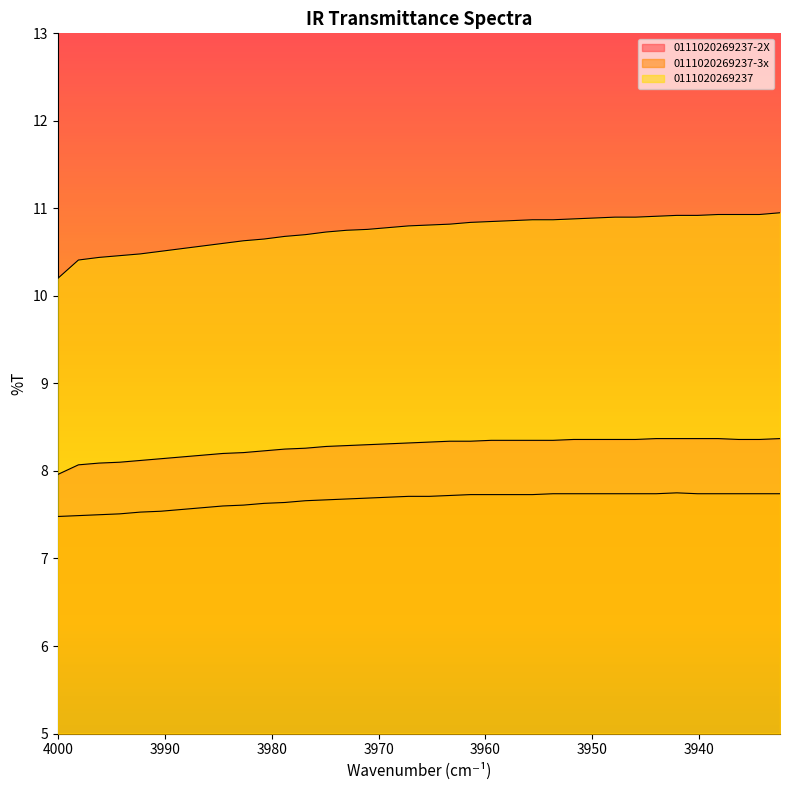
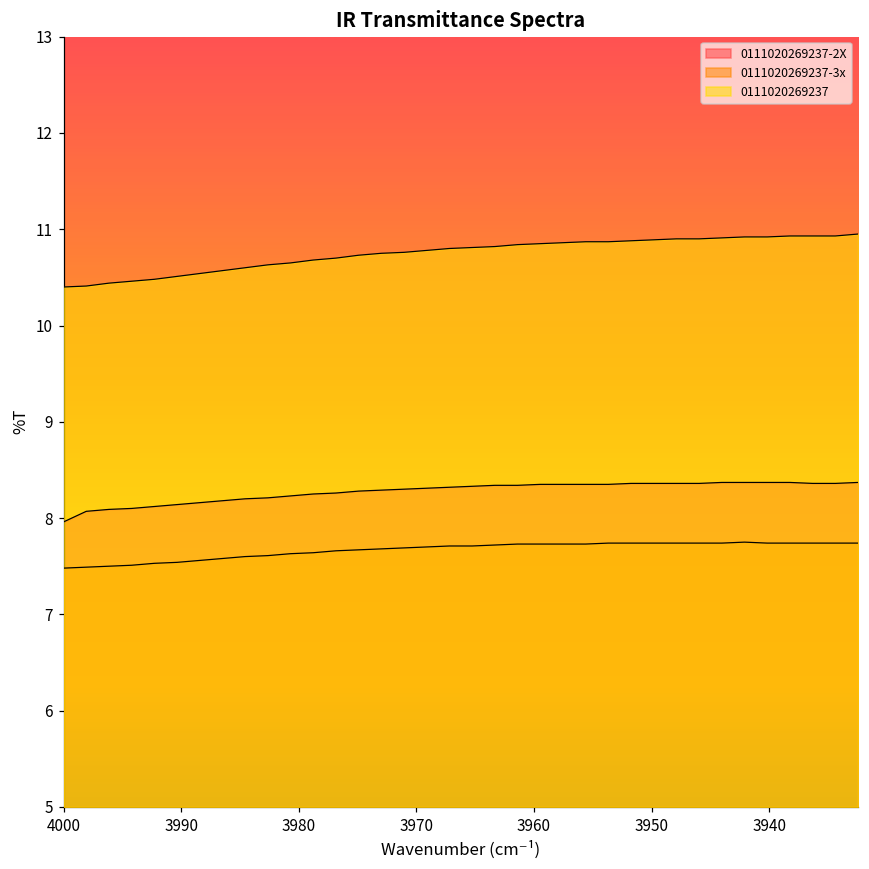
0111020269237, 4000: 10.2 -> 10.4
